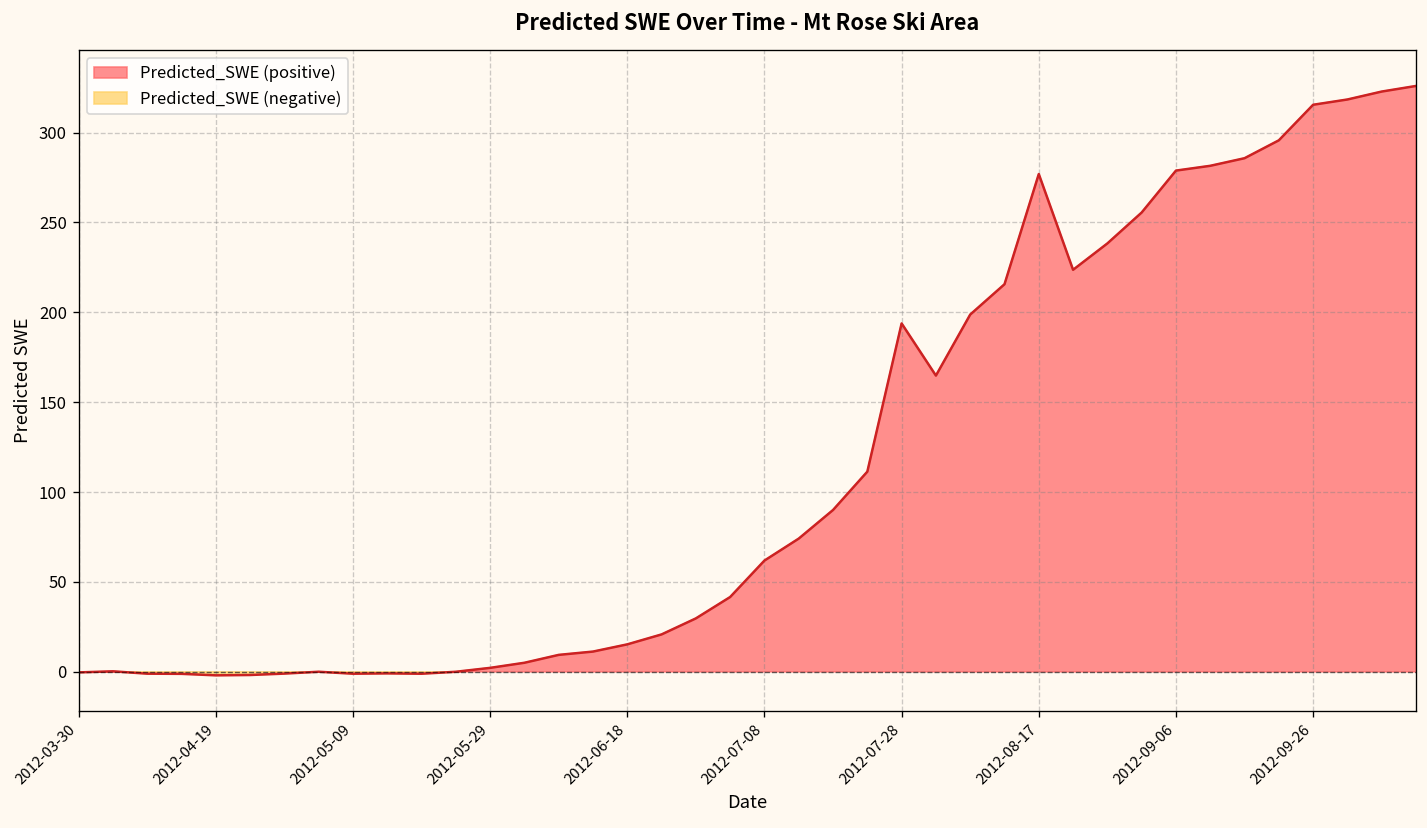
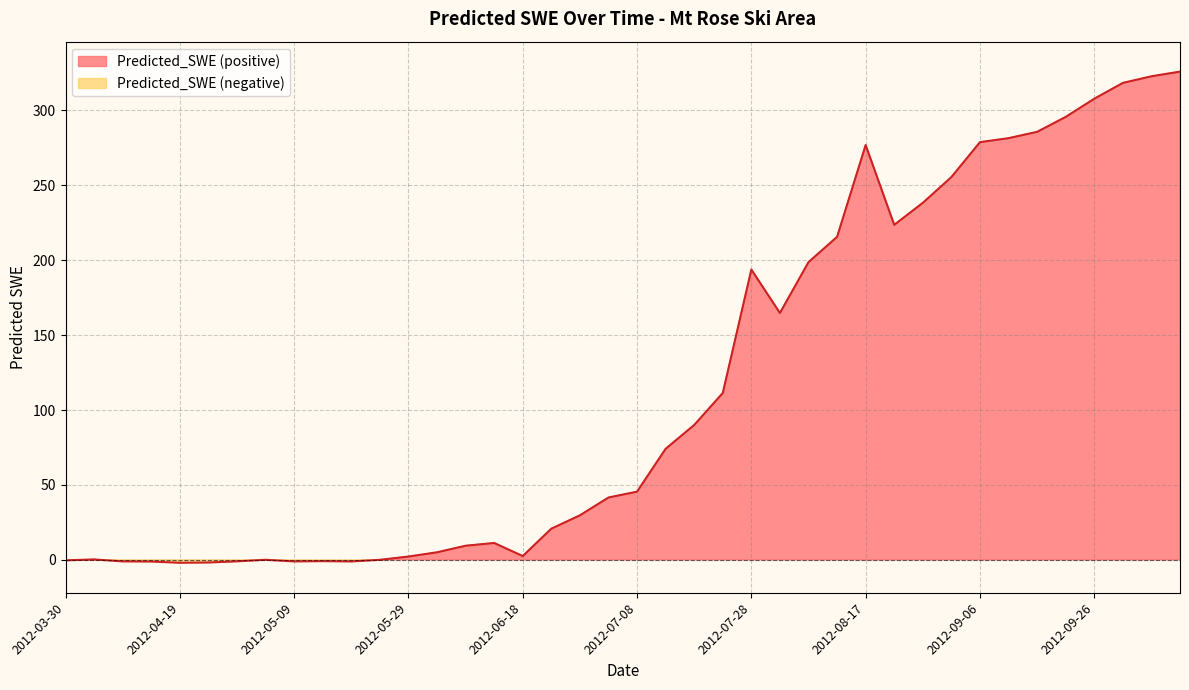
2012-06-18: 15 -> 3
2012-07-08: 62 -> 46
2012-09-26: 315 -> 308
